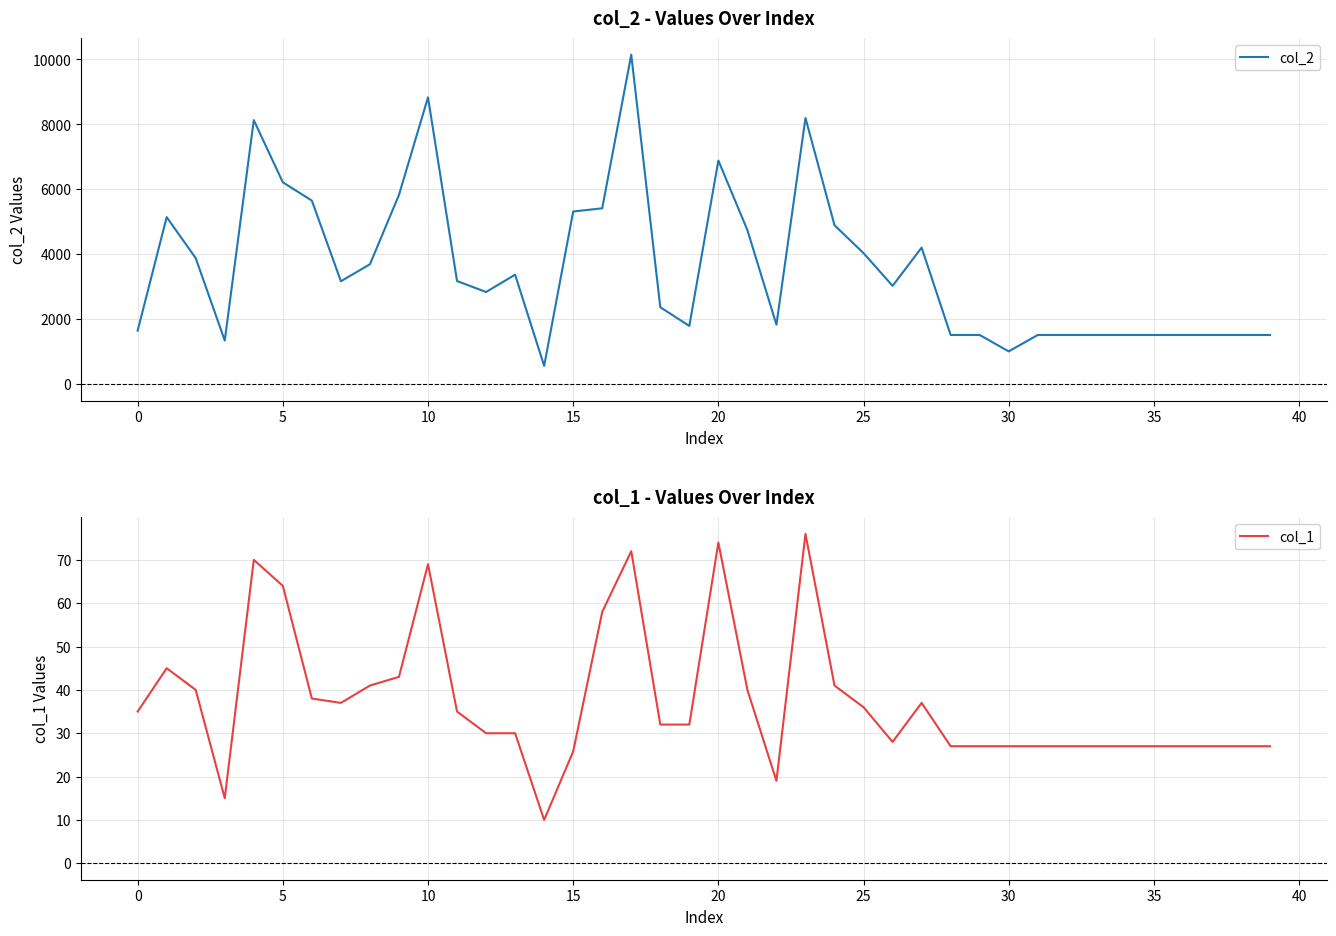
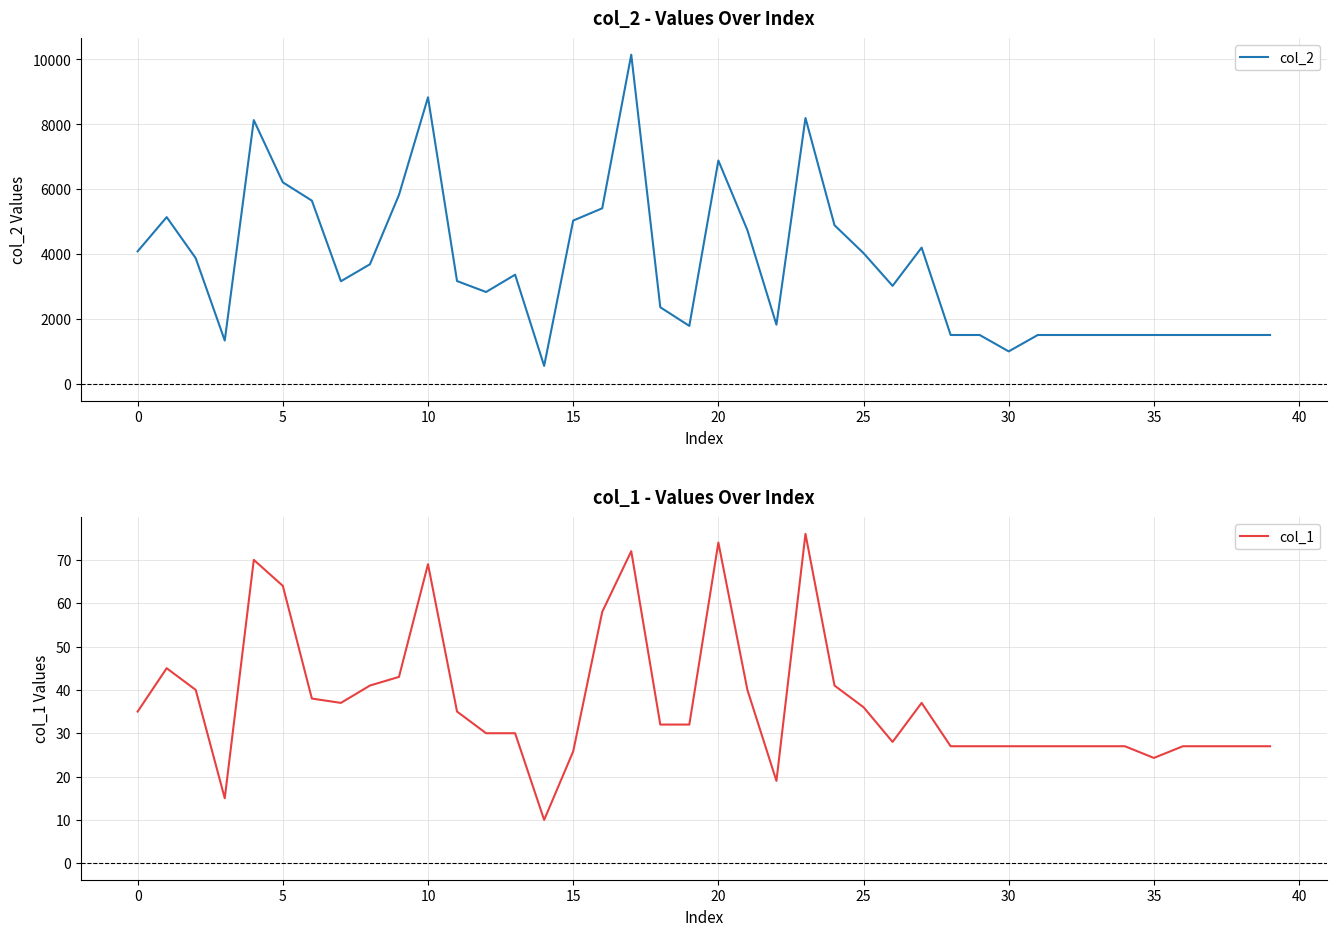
col_2 - Values Over Index, 0: 1600 -> 4100
col_2 - Values Over Index, 15: 5300 -> 5000
col_1 - Values Over Index, 35: 27 -> 24
